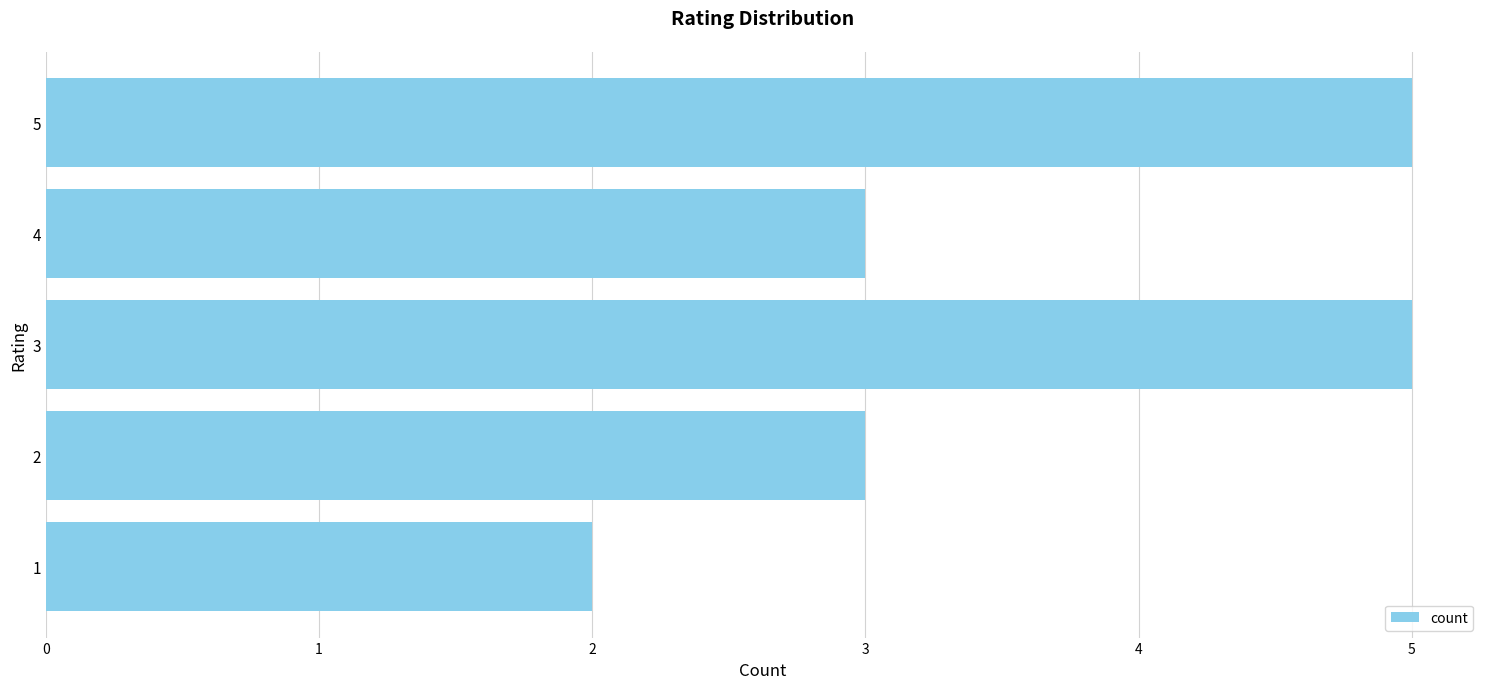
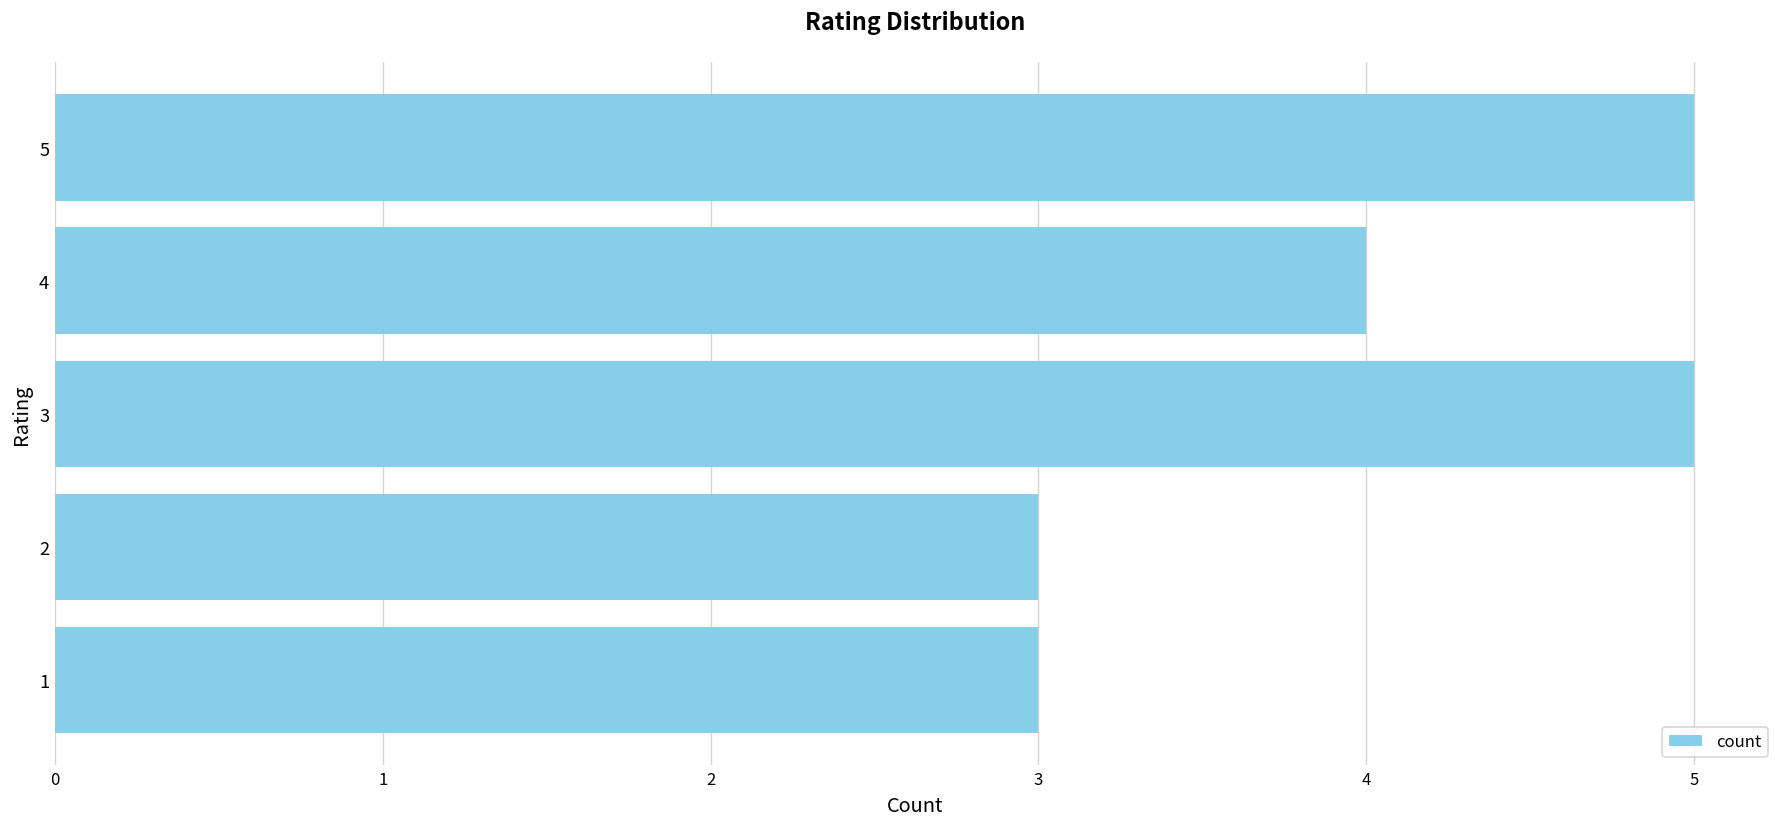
4: 3 -> 4
1: 2 -> 3
